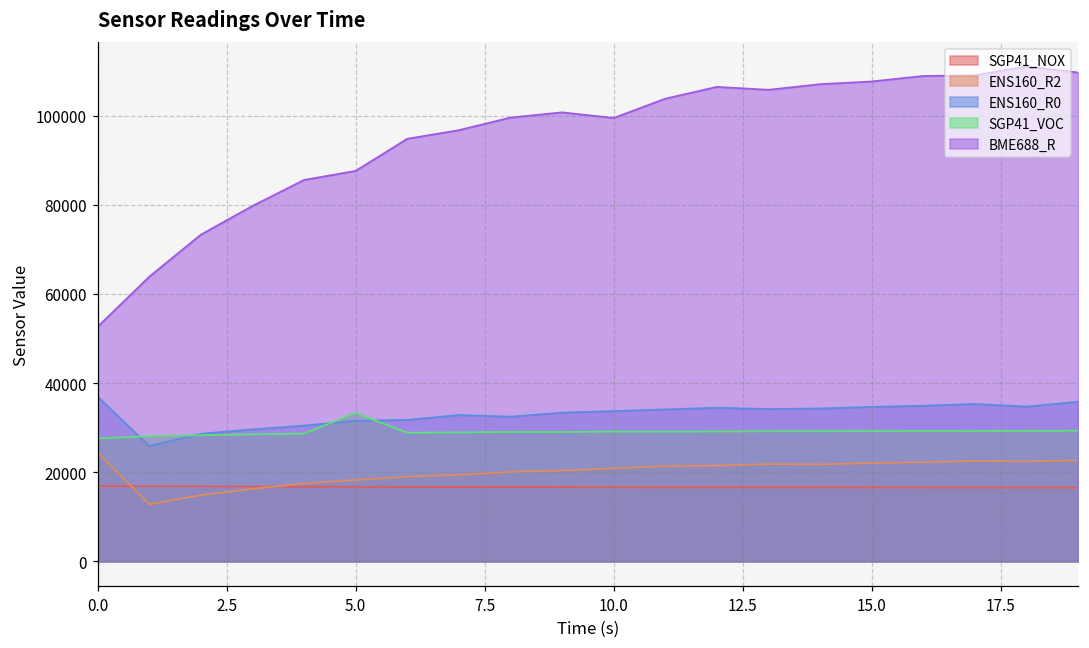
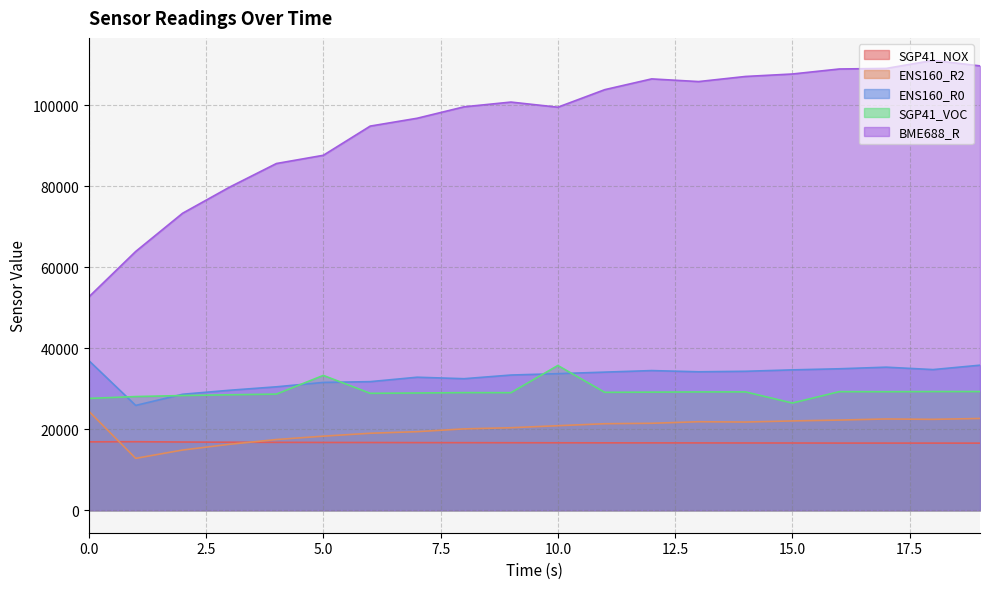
SGP41_VOC, 10.0: 29000 -> 36000
SGP41_VOC, 15.0: 29000 -> 26000
